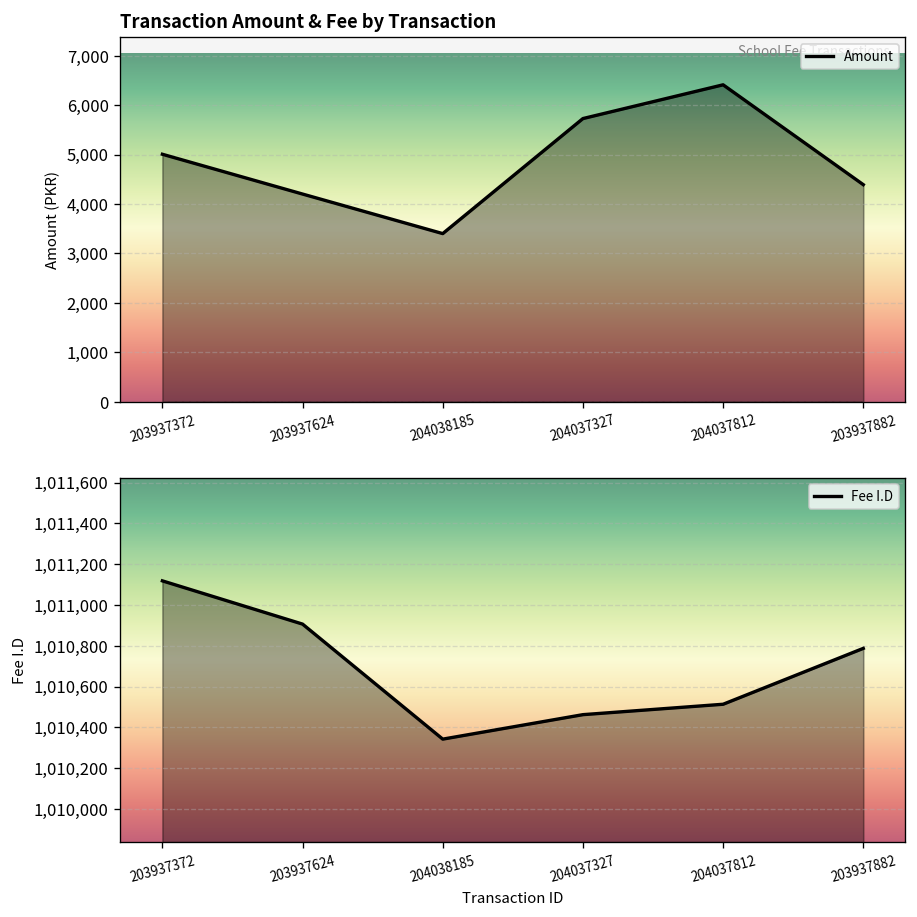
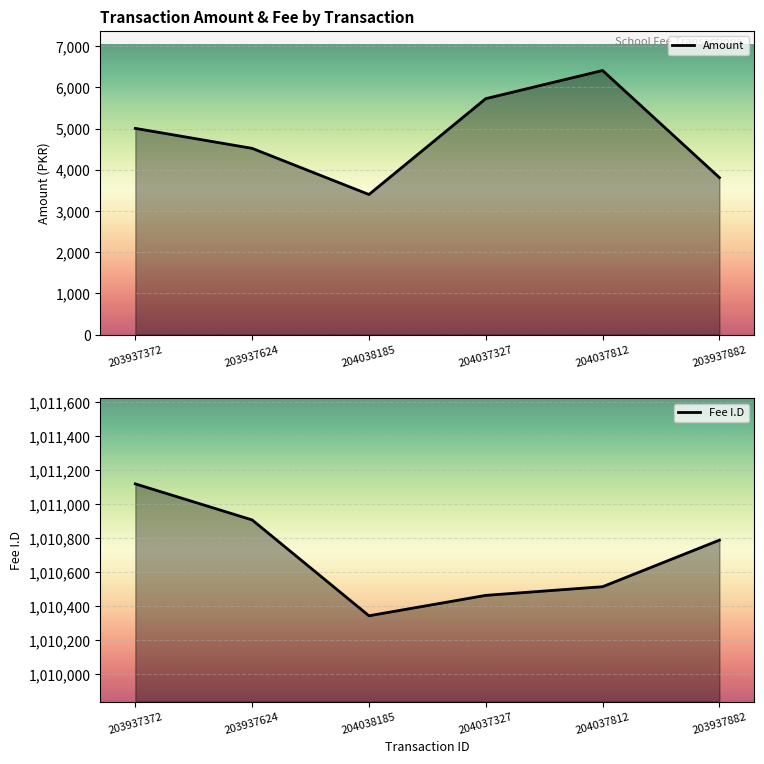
Transaction Amount & Fee by Transaction, 203937624: 4,200 -> 4,500
Transaction Amount & Fee by Transaction, 203937882: 4,400 -> 3,800
